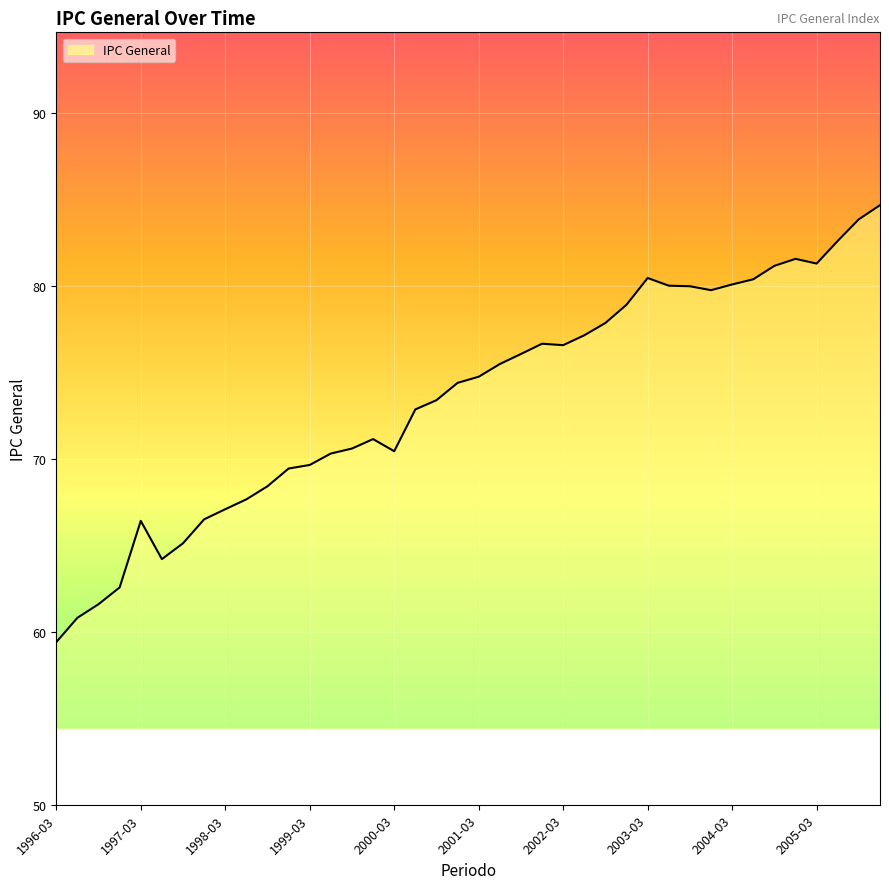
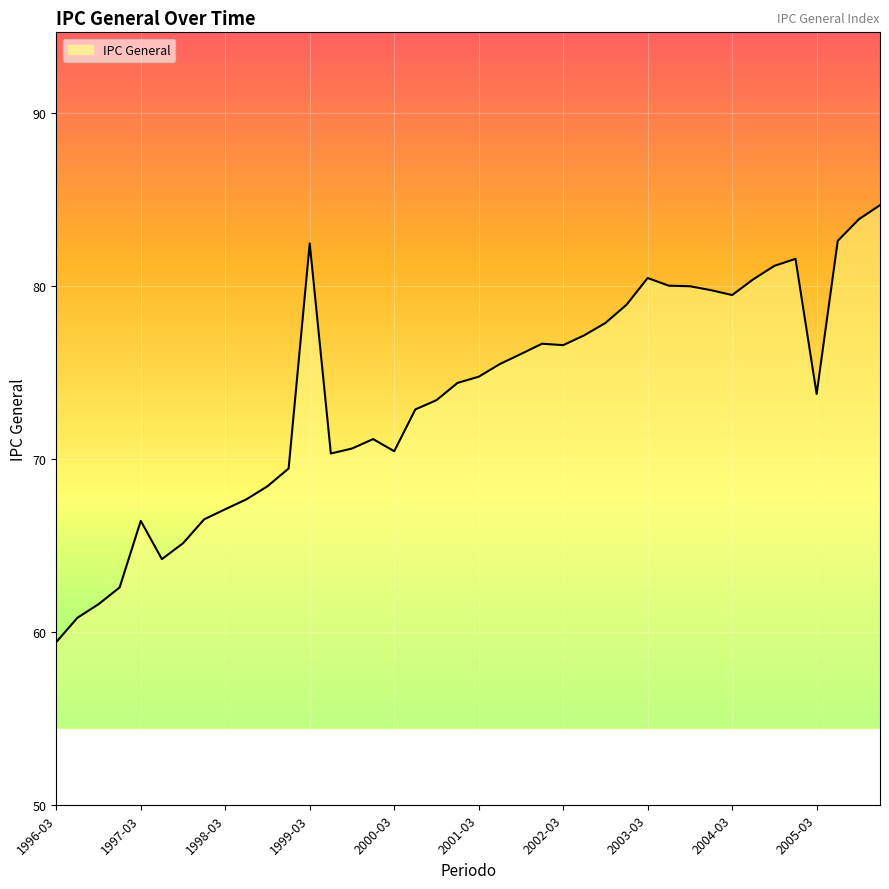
1999-03: 69.7 -> 82.5
2004-03: 80.1 -> 79.5
2005-03: 81.3 -> 73.8
